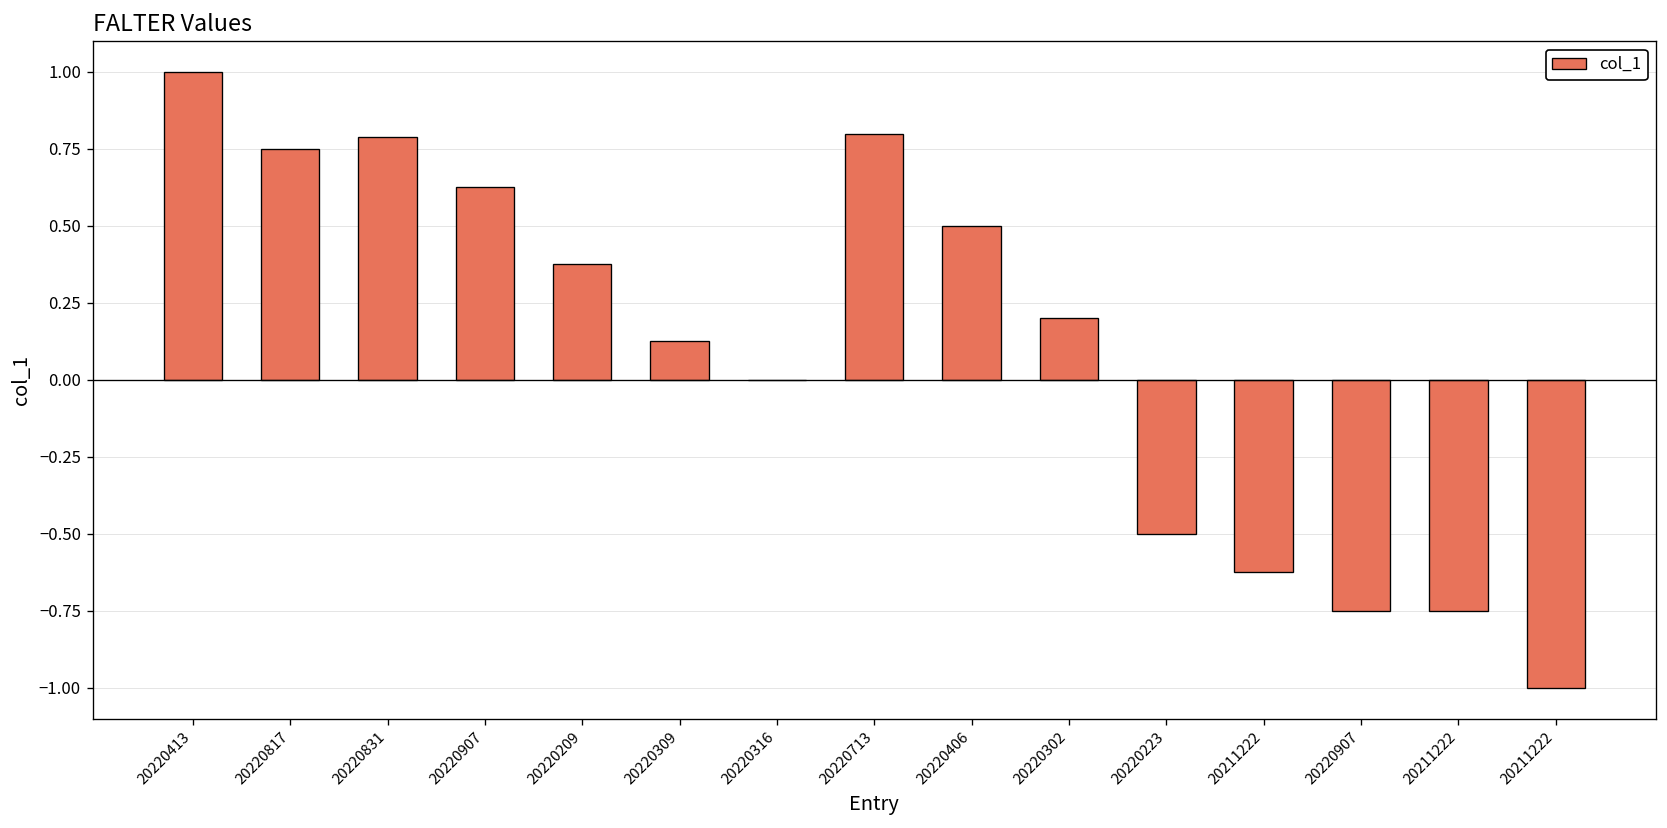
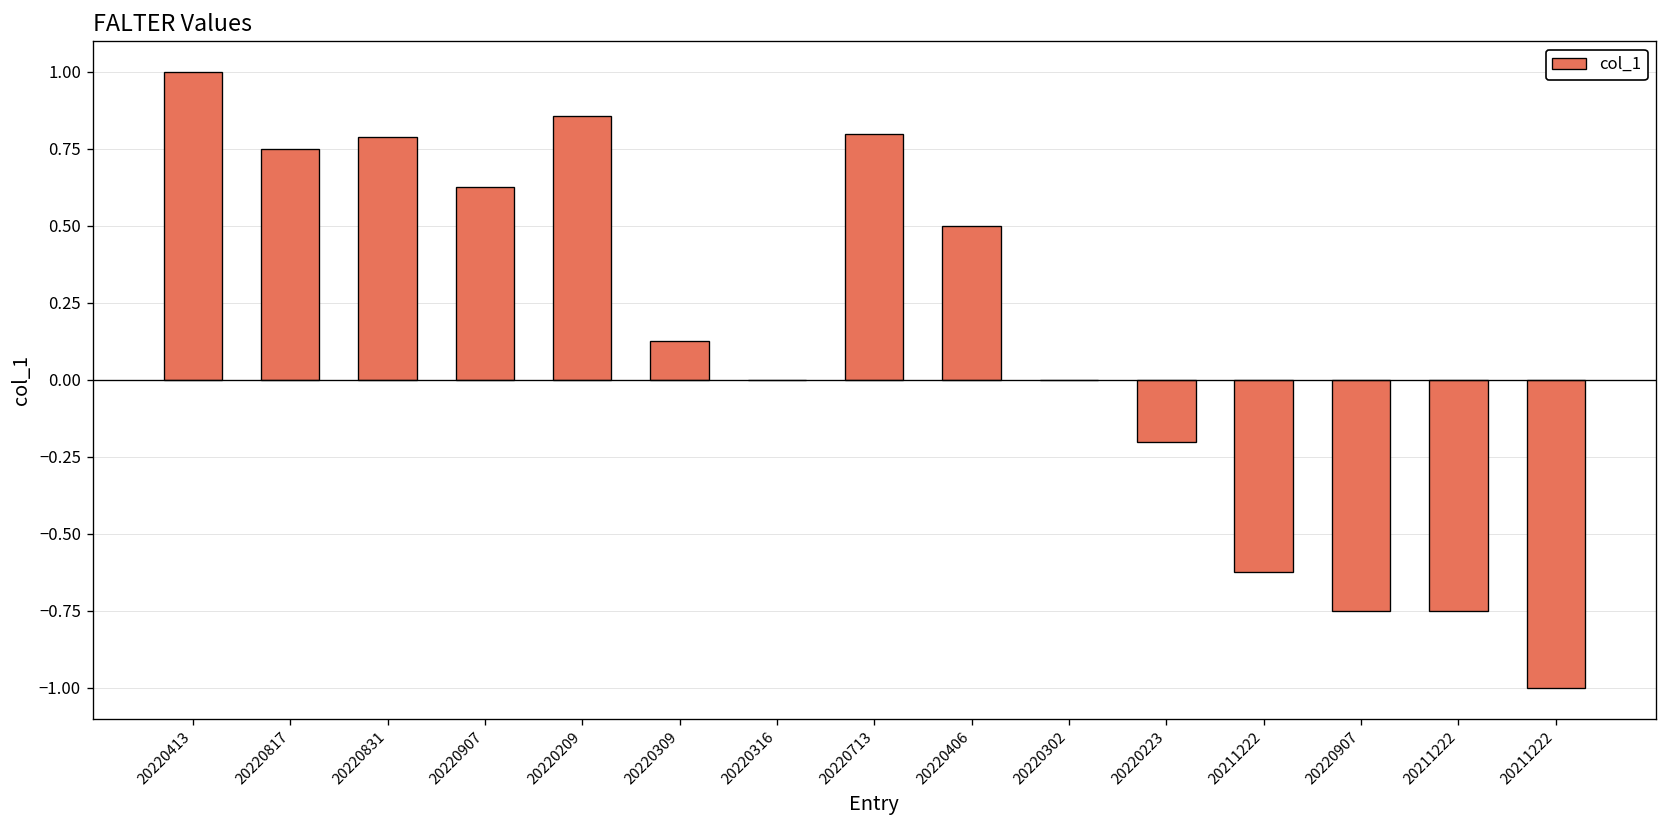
20220209: 0.38 -> 0.86
20220302: 0.2 -> 0.0
20220223: -0.5 -> -0.2
